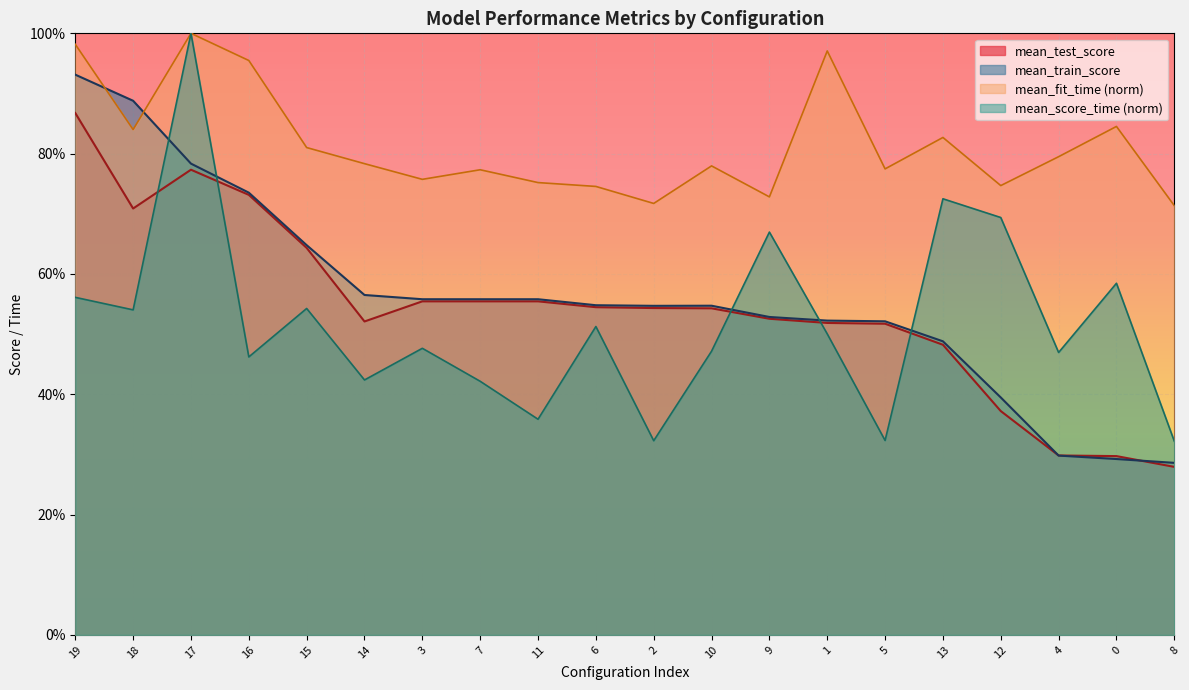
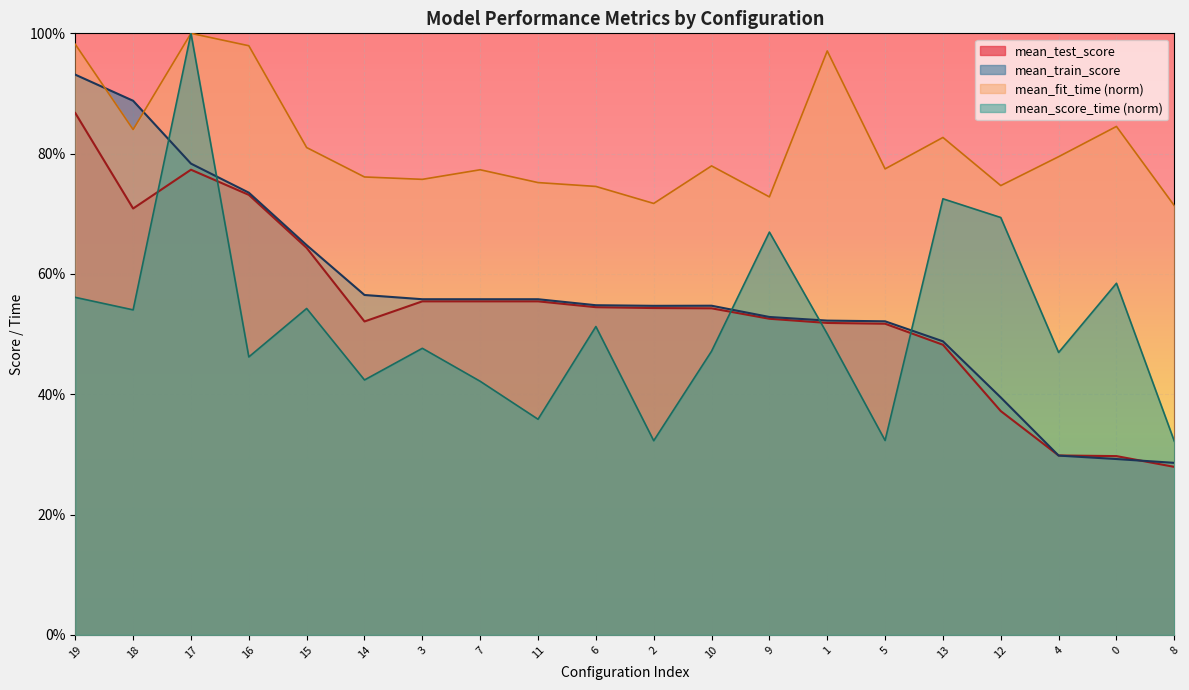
mean_fit_time (norm), 16: 95% -> 98%
mean_fit_time (norm), 14: 78% -> 76%
